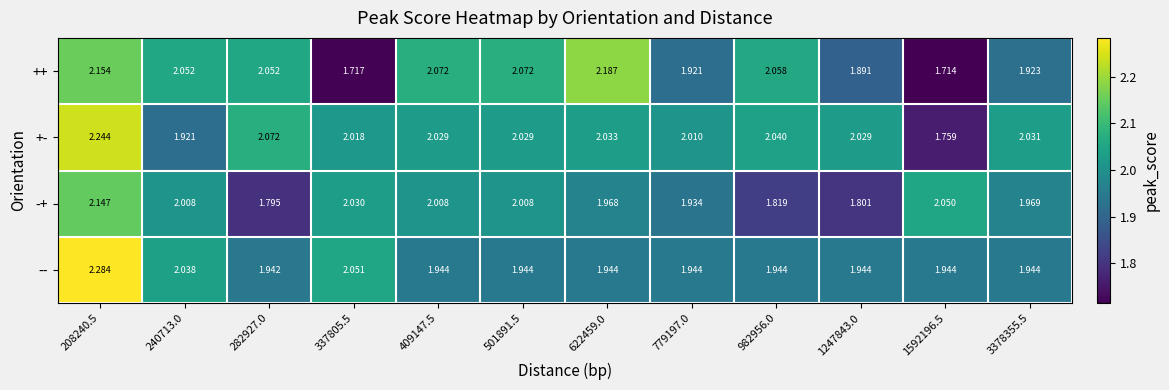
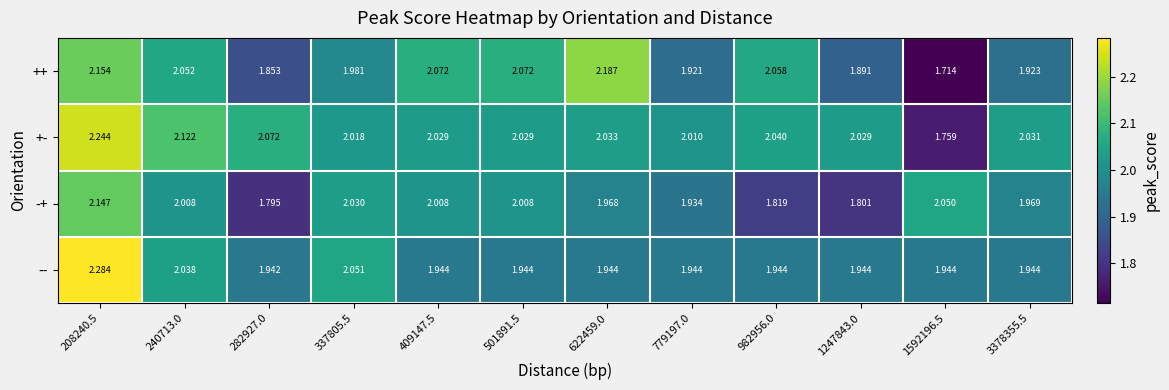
++, 282927.0: 2.052 -> 1.853
++, 337805.5: 1.717 -> 1.981
+-, 240713.0: 1.921 -> 2.122
